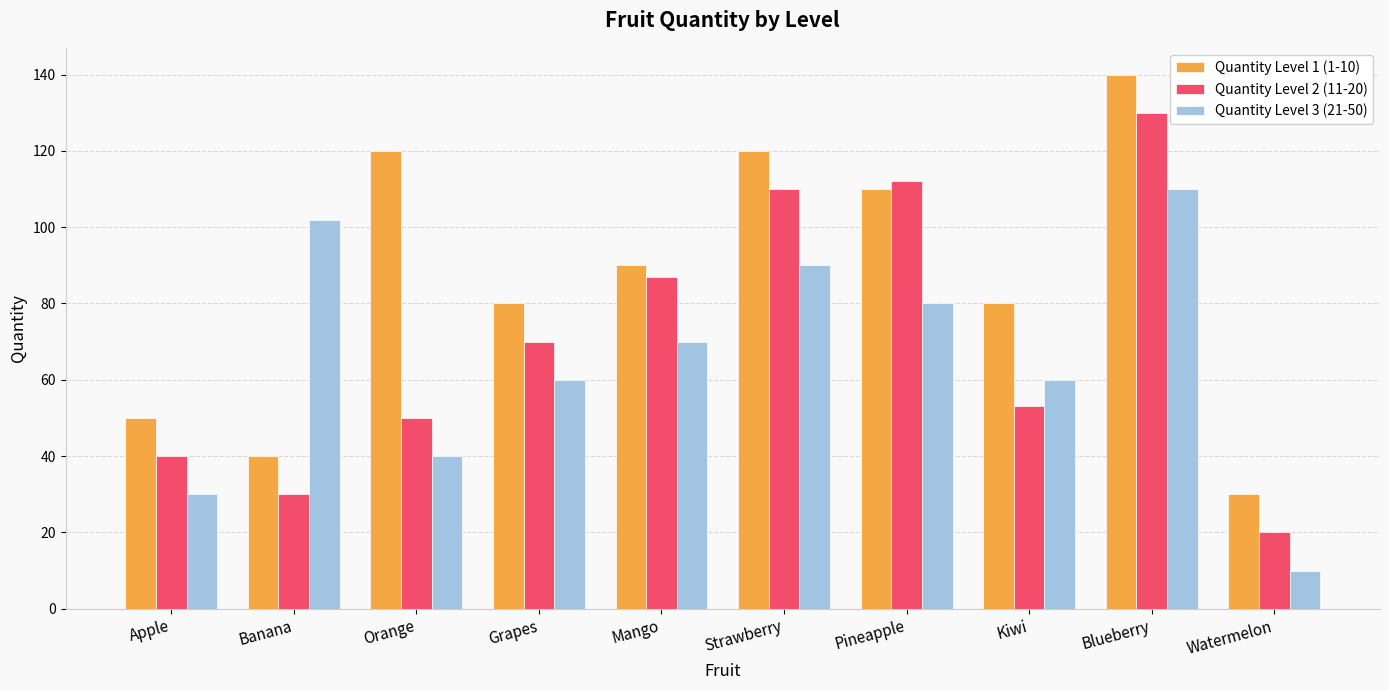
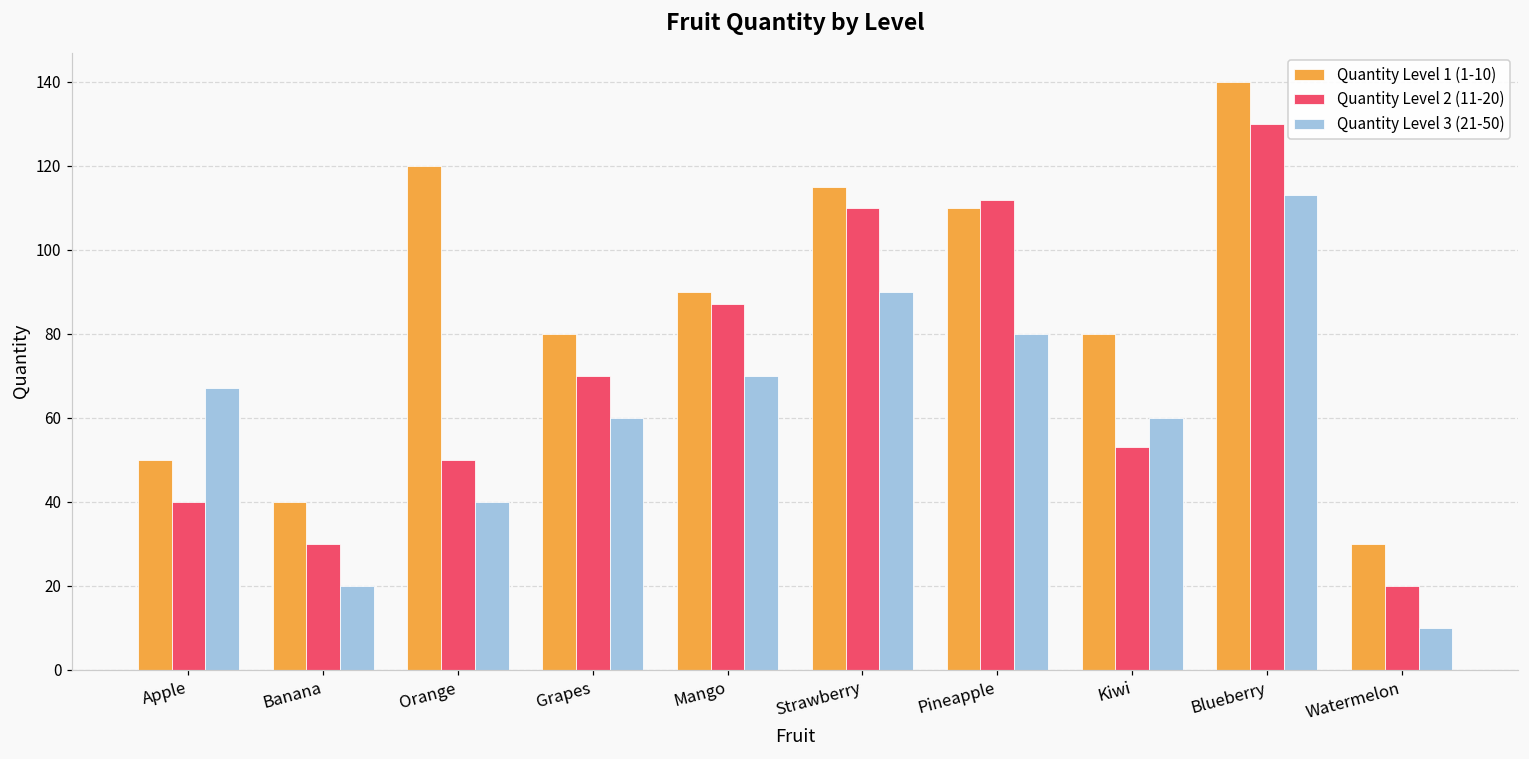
Quantity Level 3 (21-50), Apple: 30 -> 67
Quantity Level 3 (21-50), Banana: 102 -> 20
Quantity Level 1 (1-10), Strawberry: 120 -> 115
Quantity Level 3 (21-50), Blueberry: 110 -> 113
